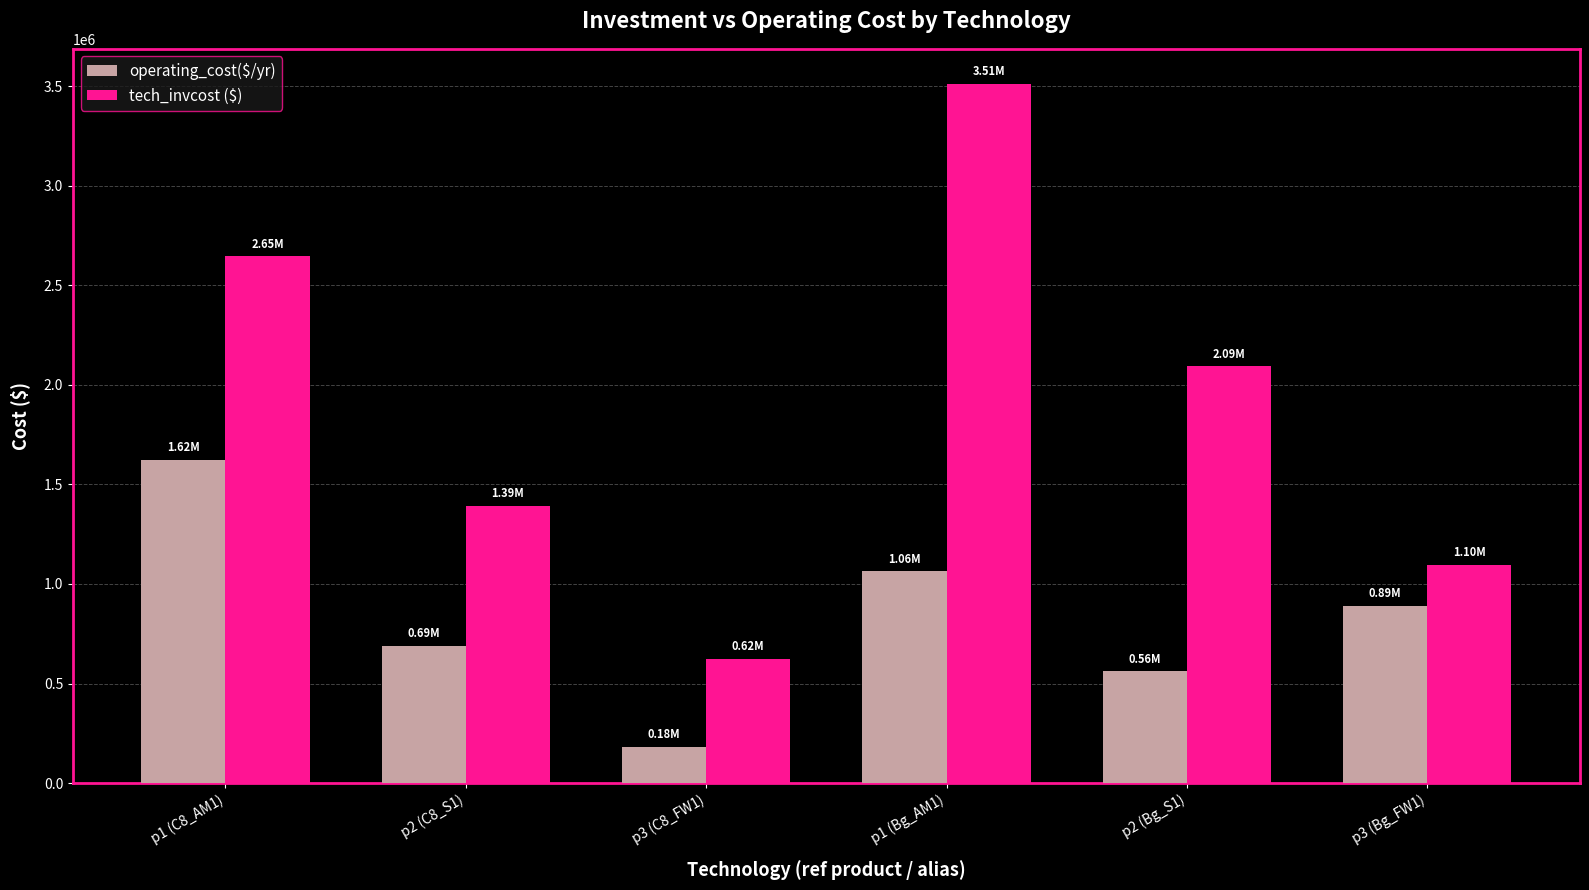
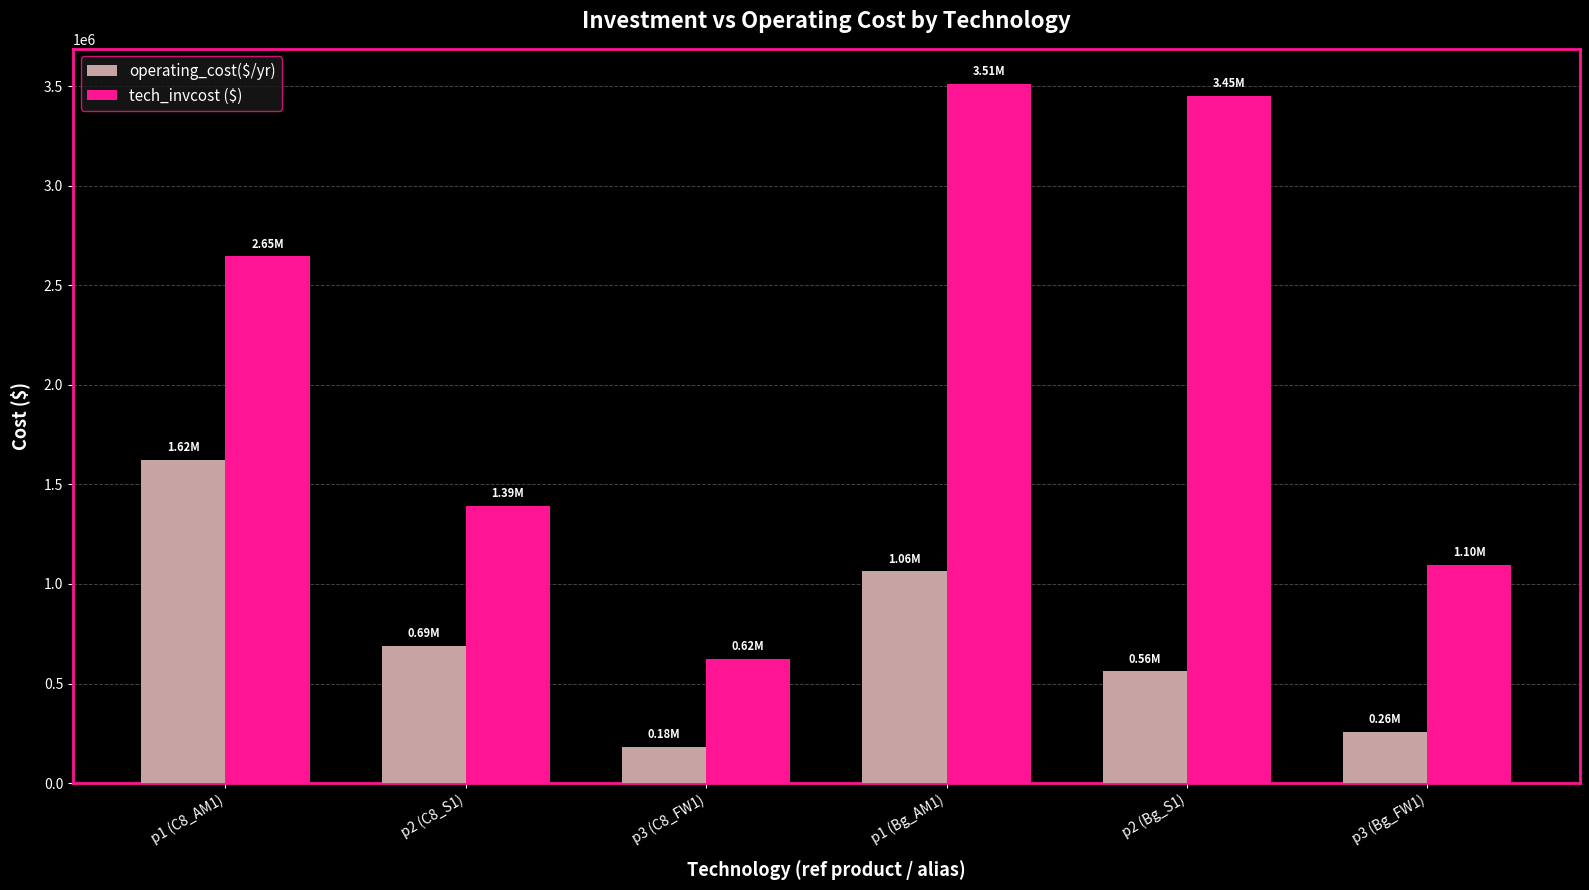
tech_invcost ($), p2 (Bg_S1): 2.09M -> 3.45M
operating_cost($/yr), p3 (Bg_FW1): 0.89M -> 0.26M
